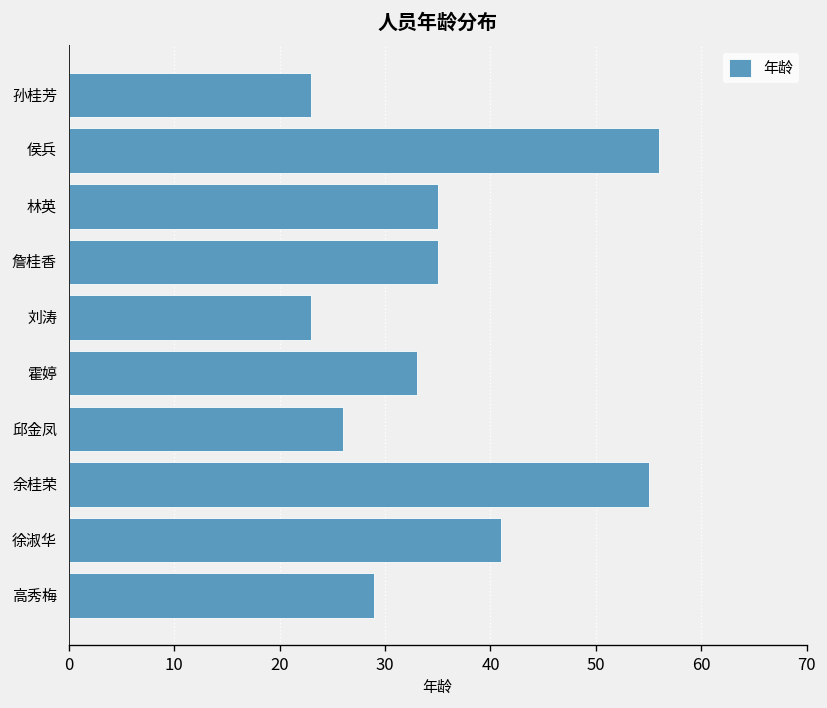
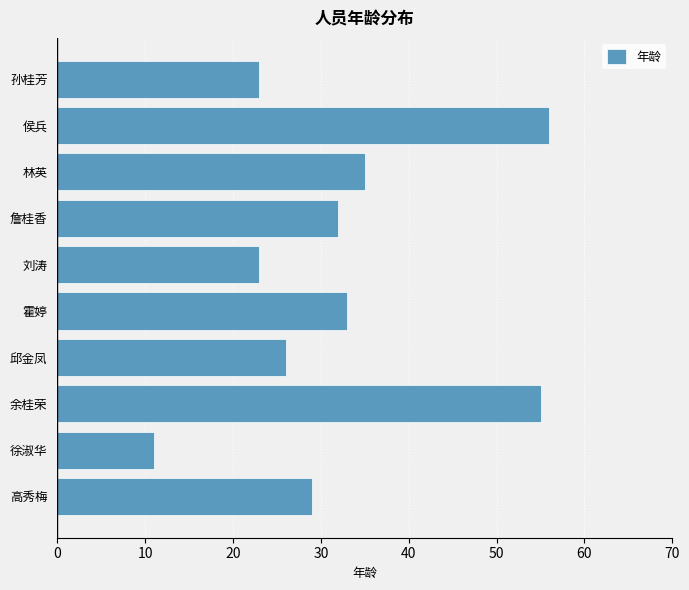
詹桂香: 35 -> 32
徐淑华: 41 -> 11
